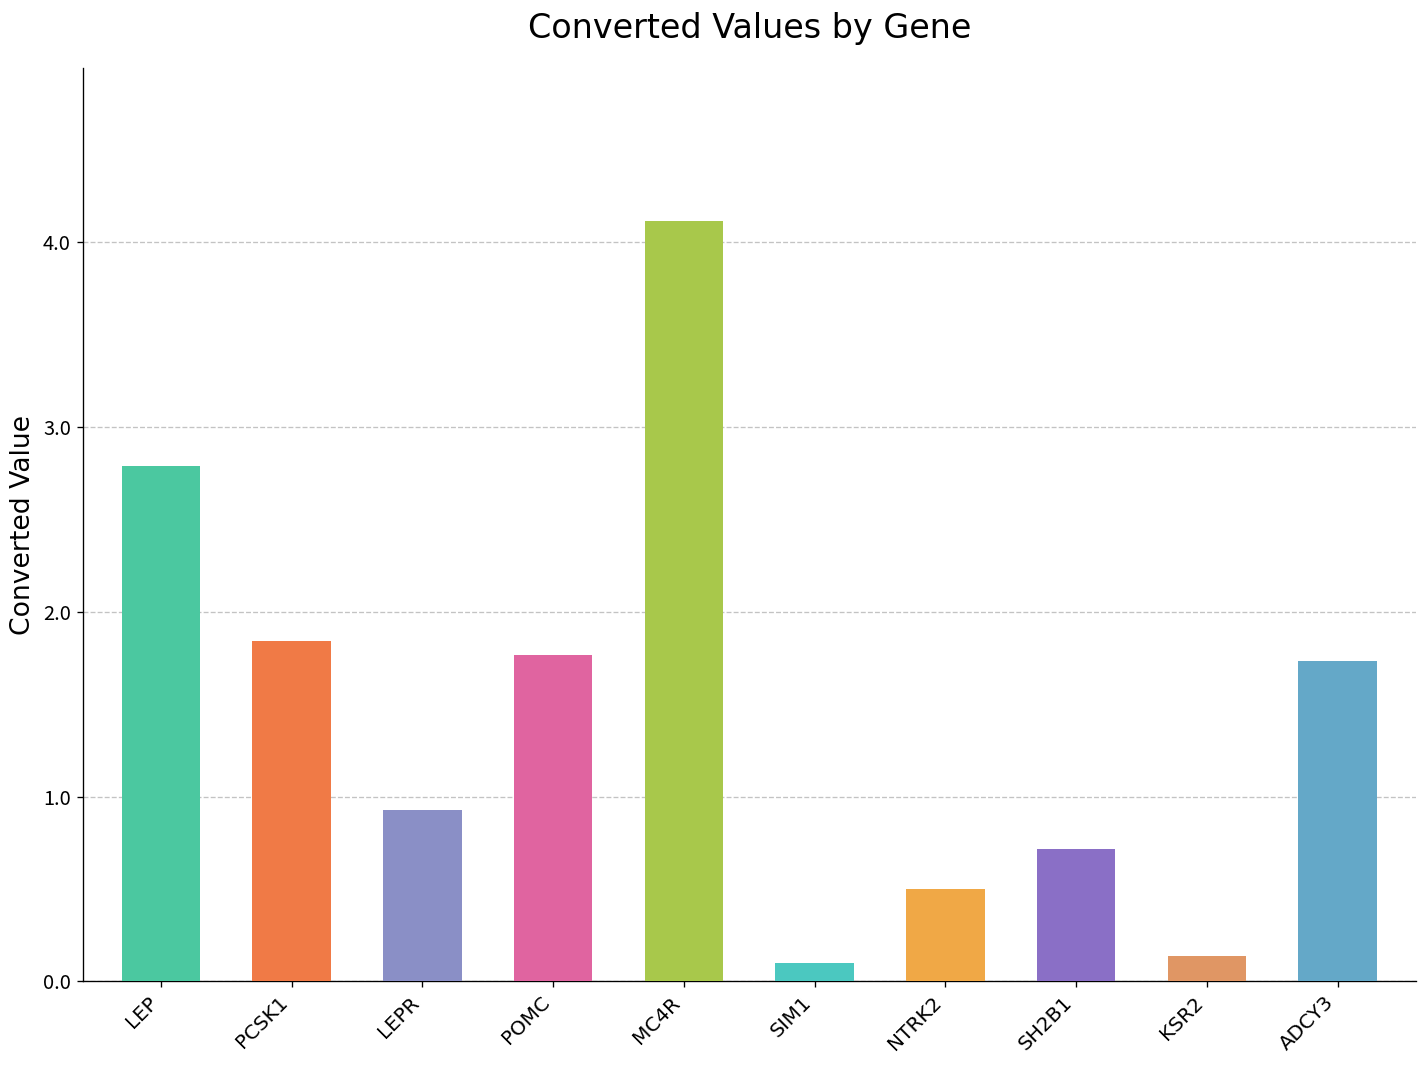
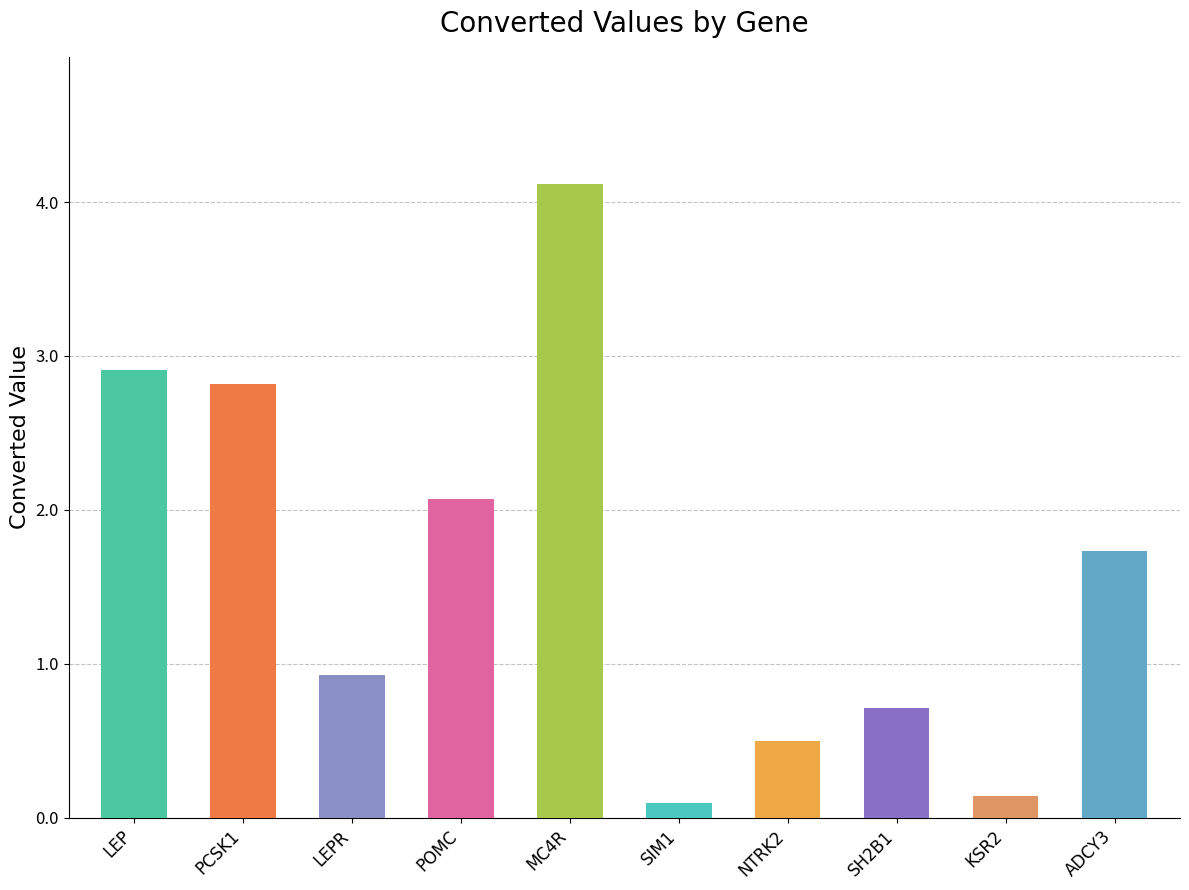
LEP: 2.79 -> 2.91
PCSK1: 1.84 -> 2.82
POMC: 1.77 -> 2.07
